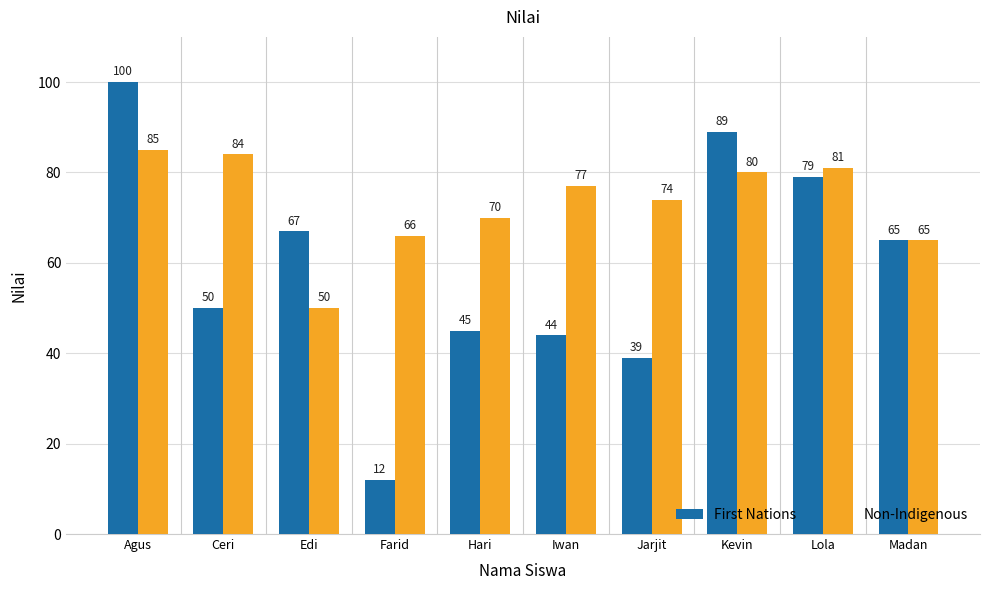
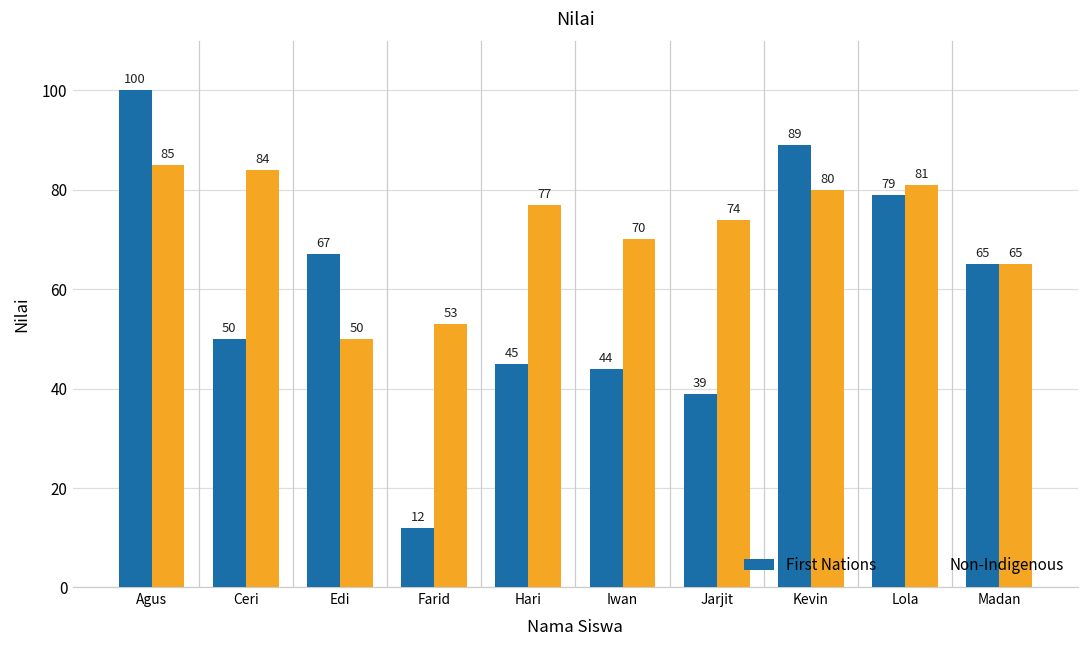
Non-Indigenous, Farid: 66 -> 53
Non-Indigenous, Hari: 70 -> 77
Non-Indigenous, Iwan: 77 -> 70
